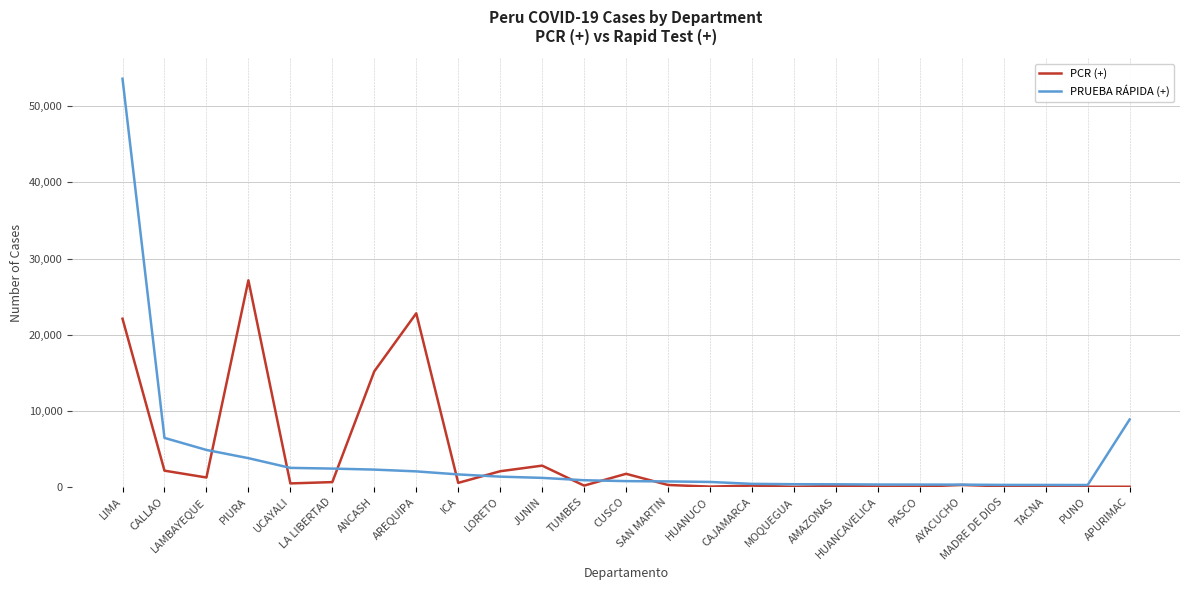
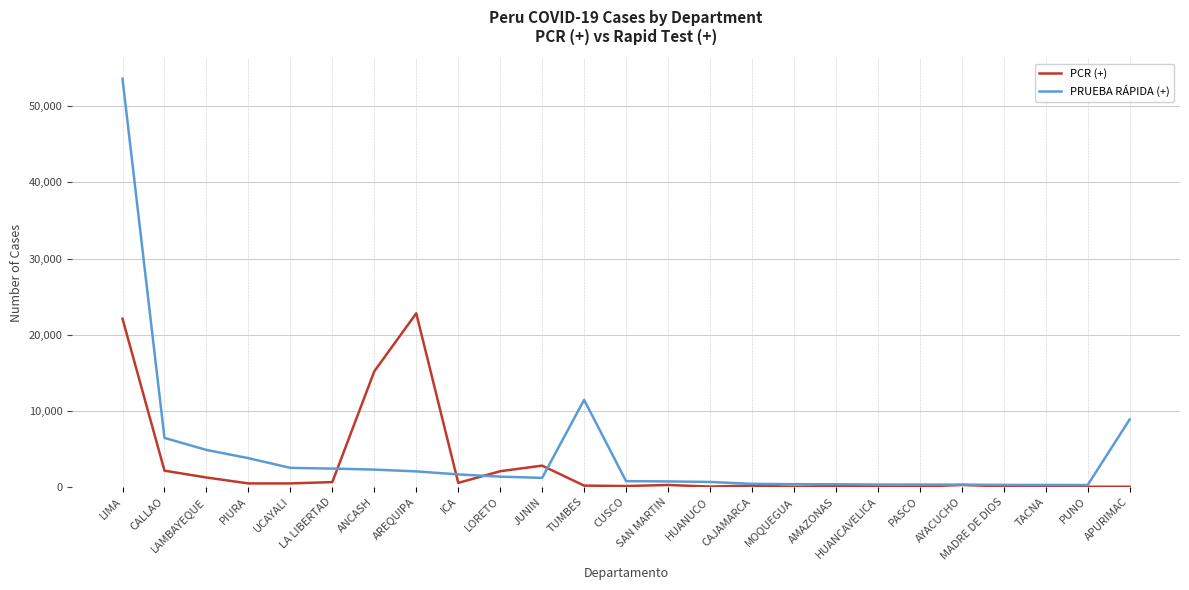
PCR (+), PIURA: 27,000 -> 0
PRUEBA RÁPIDA (+), TUMBES: 1,000 -> 11,000
PCR (+), CUSCO: 2,000 -> 0
